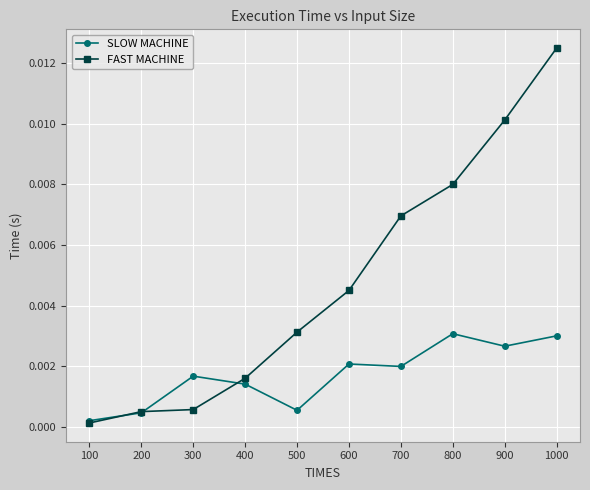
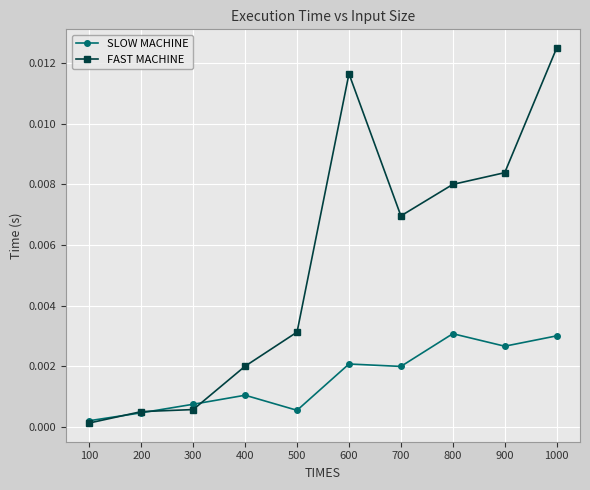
SLOW MACHINE, 300: 0.0017 -> 0.0007
SLOW MACHINE, 400: 0.0014 -> 0.0010
FAST MACHINE, 400: 0.0016 -> 0.0020
FAST MACHINE, 600: 0.0045 -> 0.0117
FAST MACHINE, 900: 0.0101 -> 0.0084
